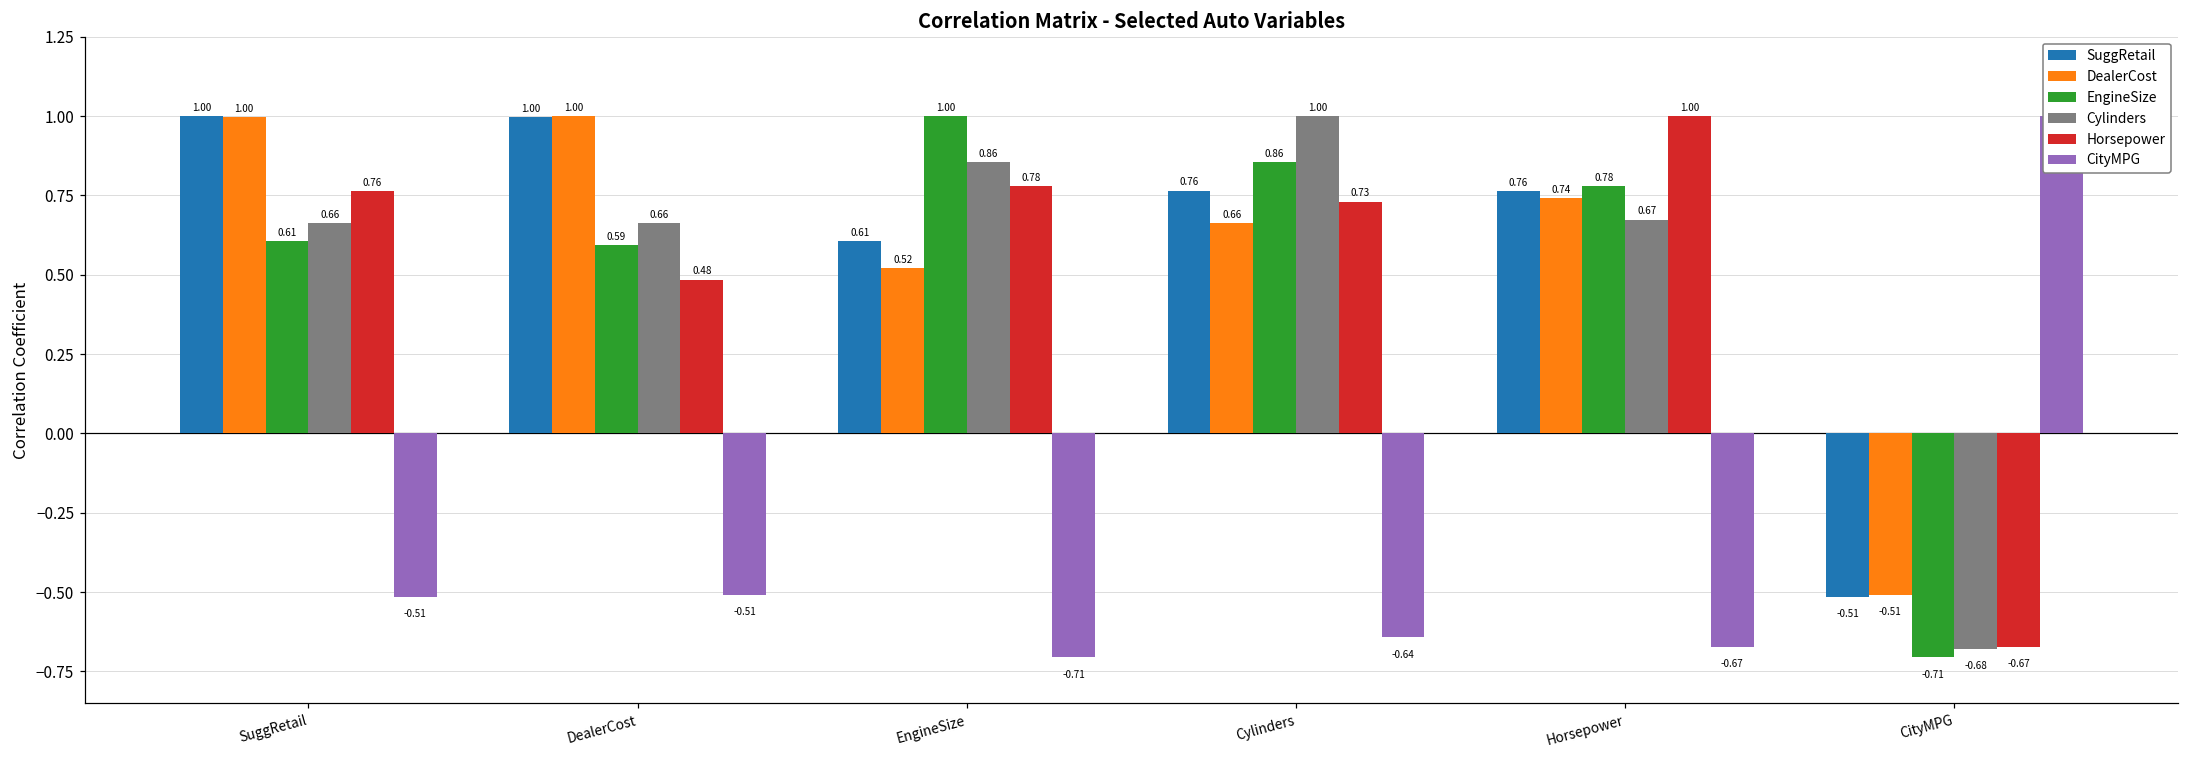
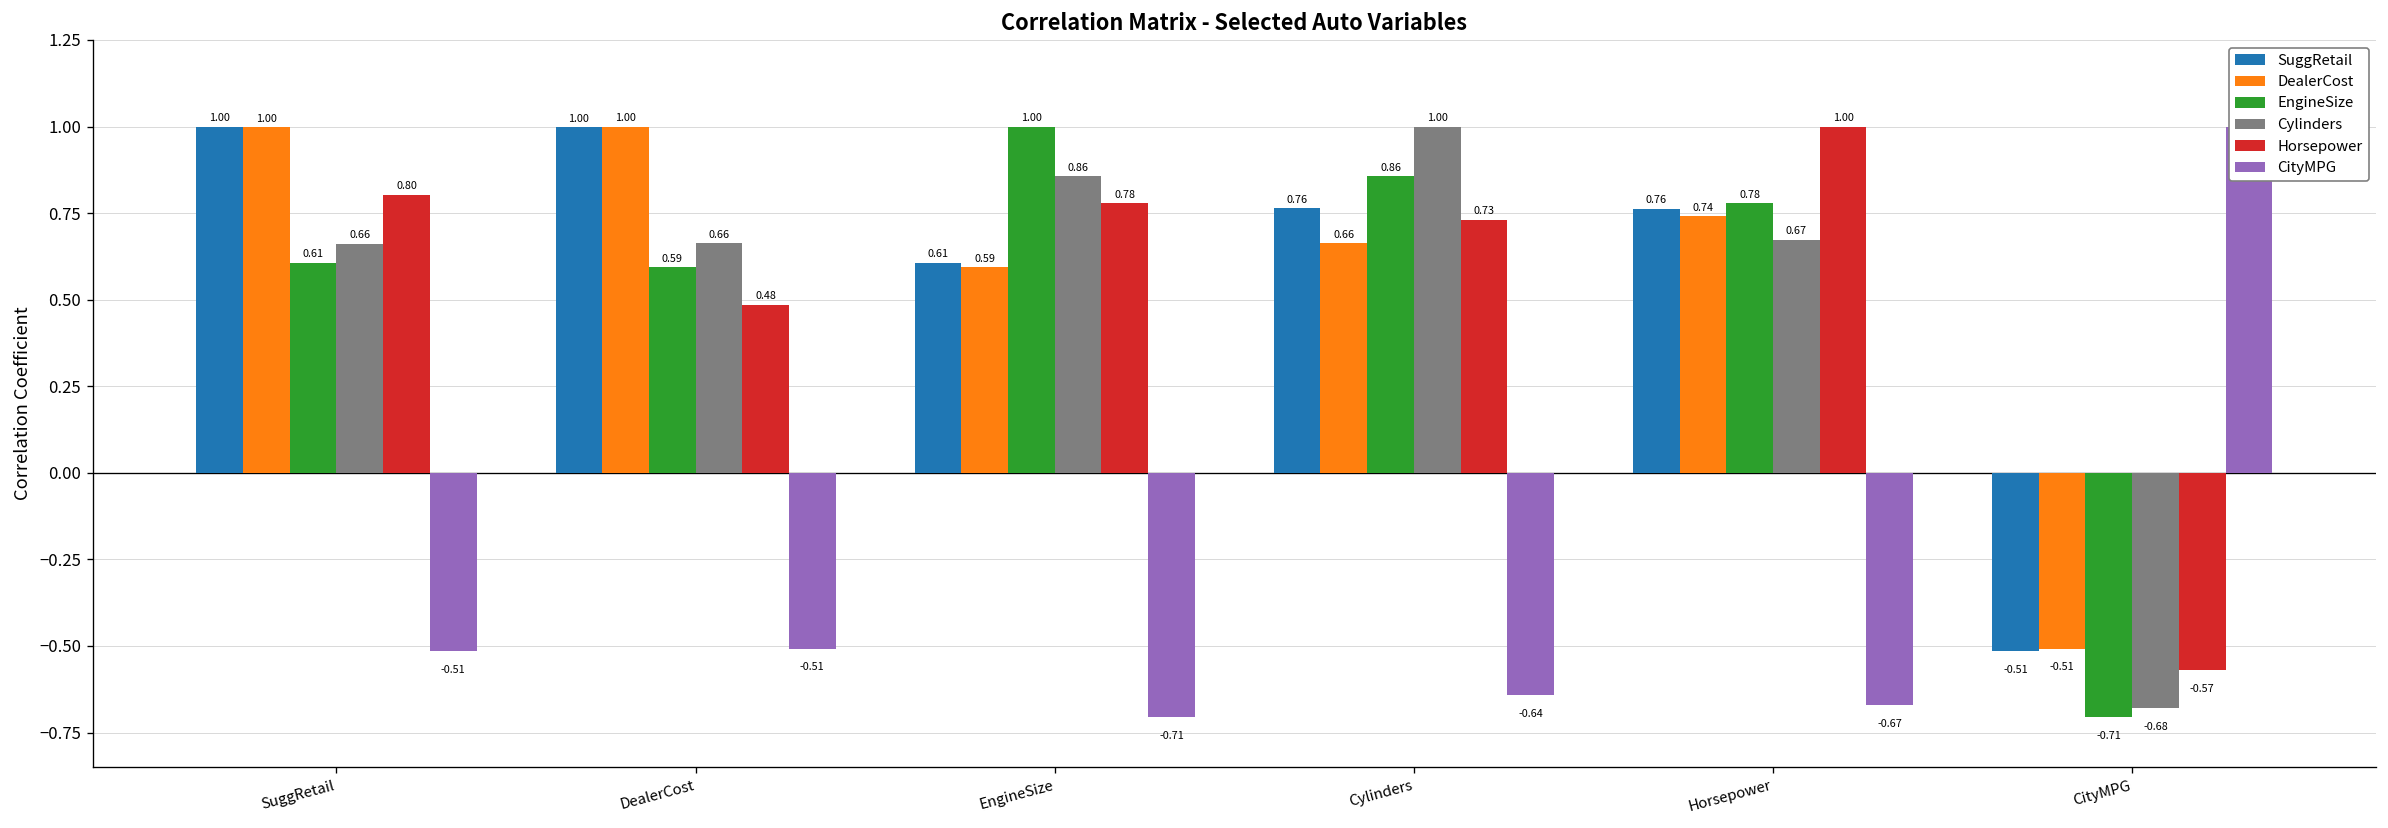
Horsepower, SuggRetail: 0.76 -> 0.80
DealerCost, EngineSize: 0.52 -> 0.59
Horsepower, CityMPG: -0.67 -> -0.57
